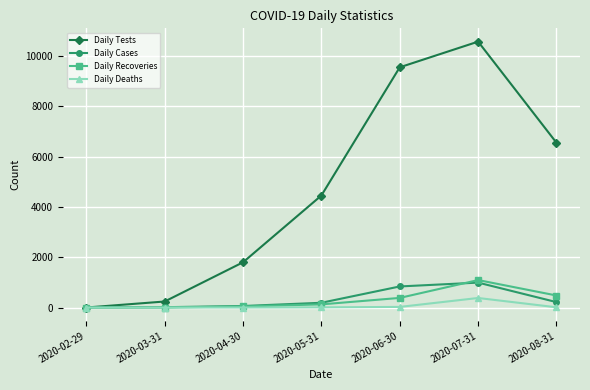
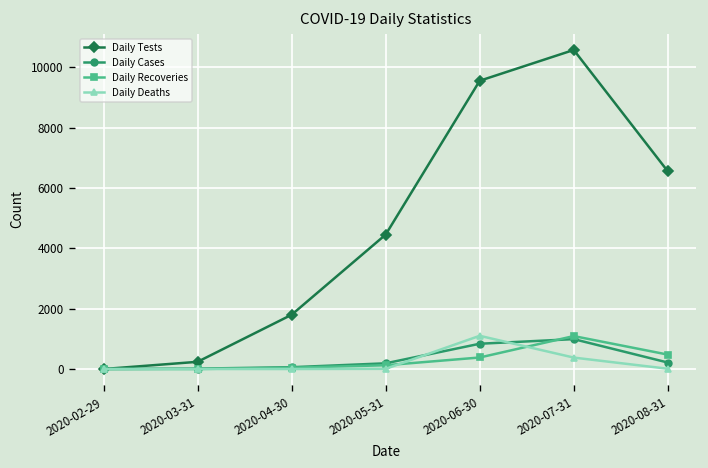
Daily Deaths, 2020-06-30: 0 -> 1100
